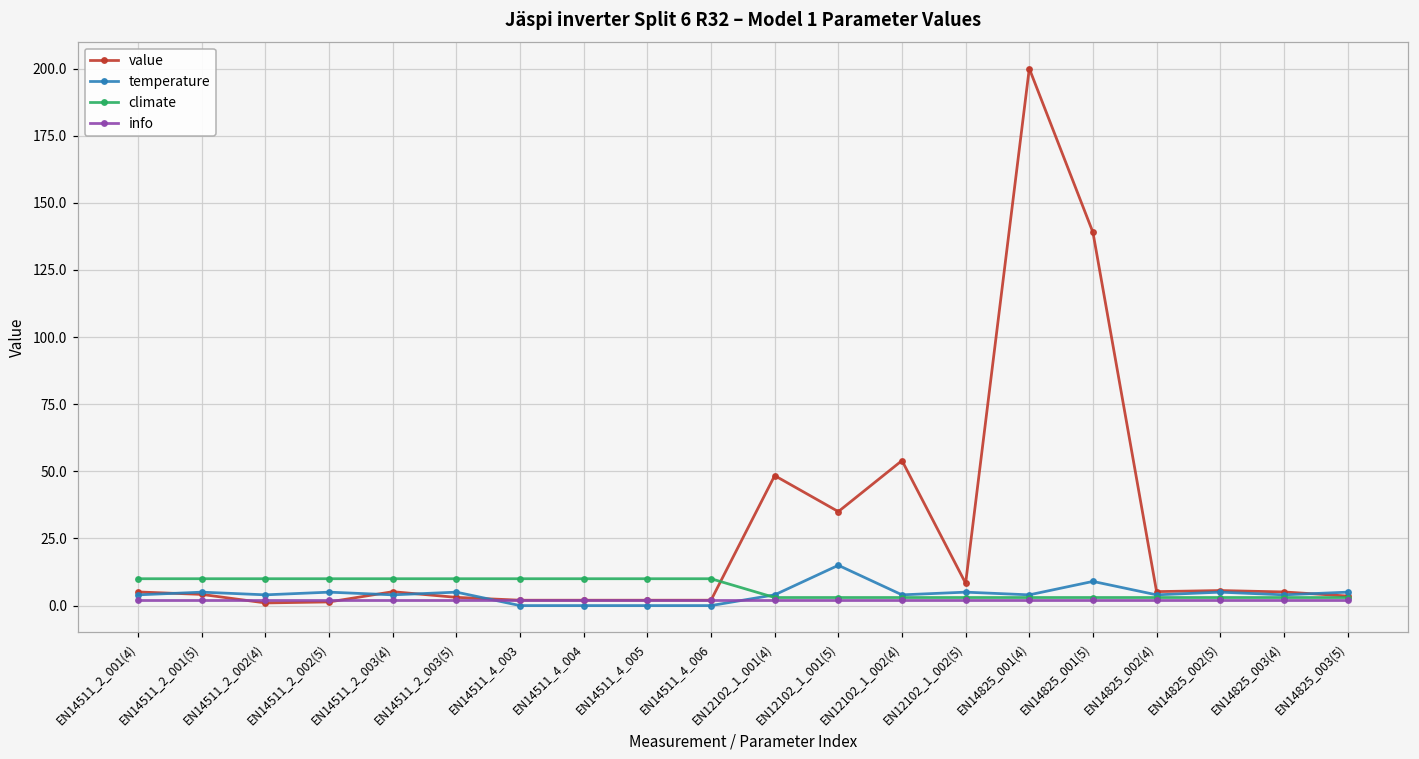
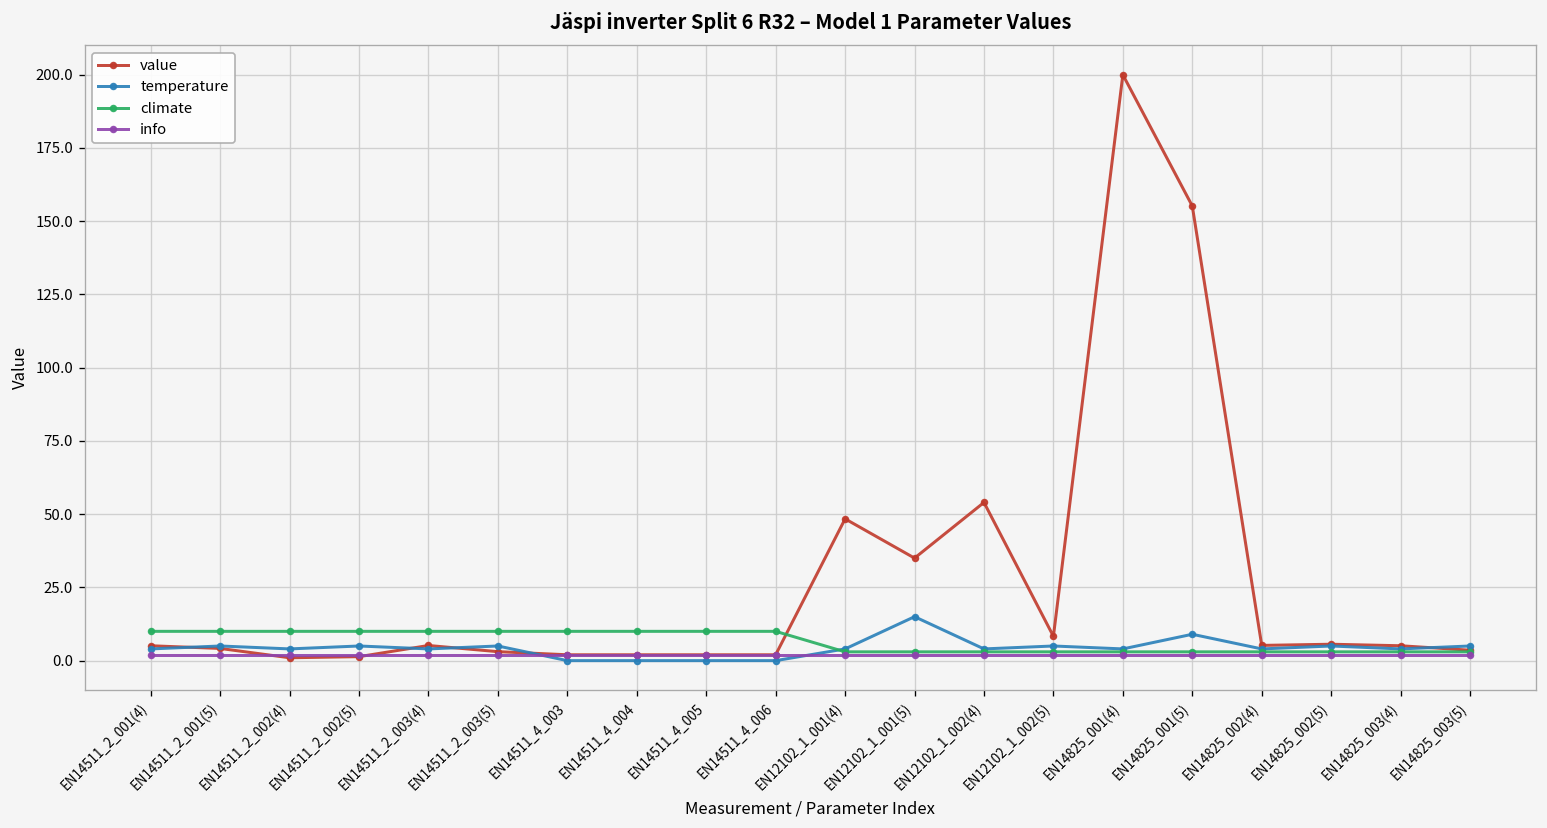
value, EN14825_001(5): 139 -> 155
